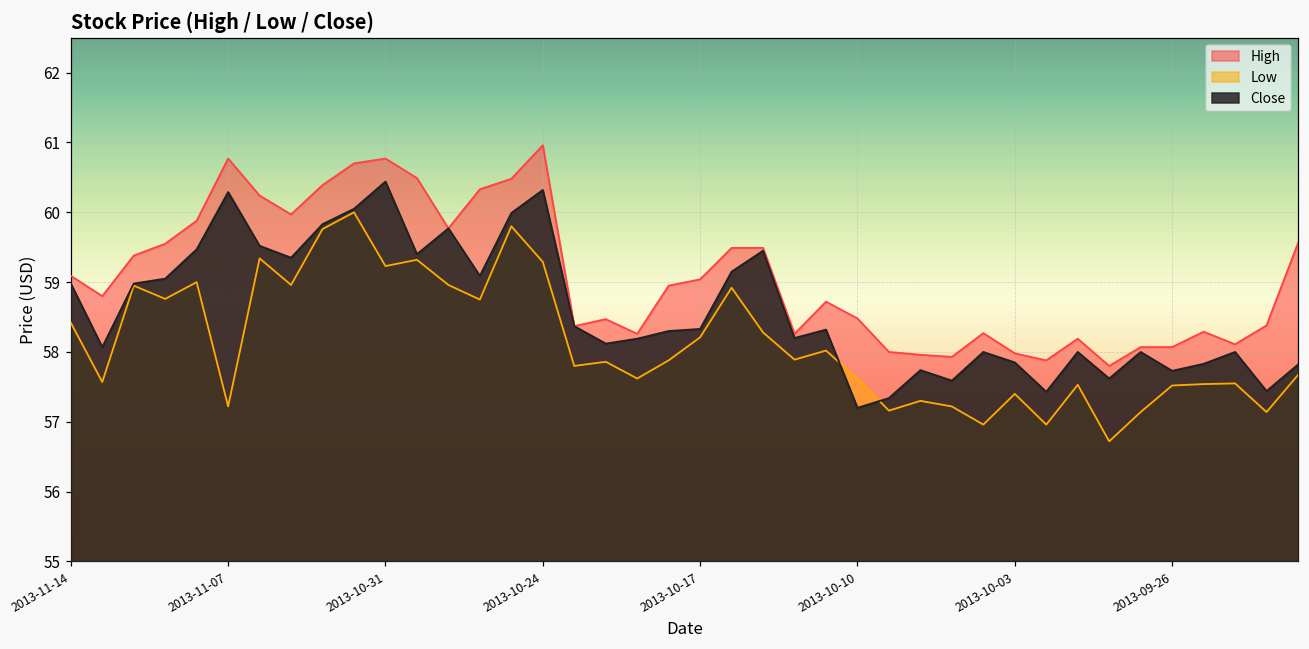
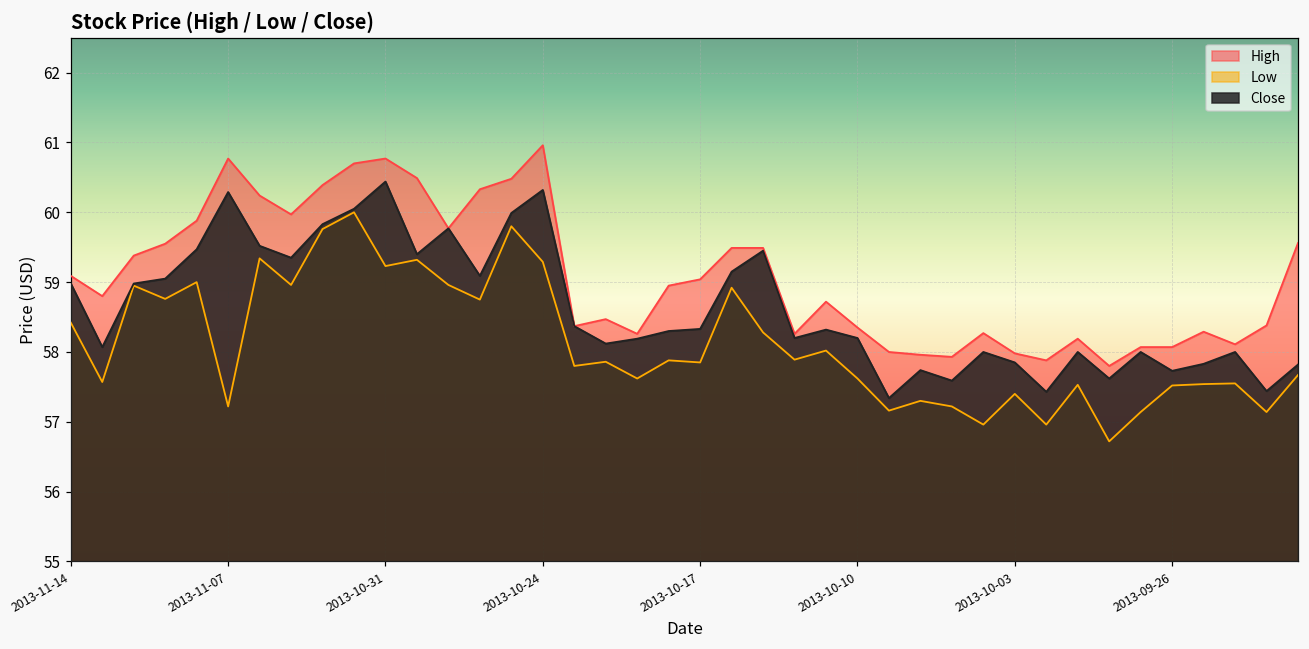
Low, 2013-10-17: 58.2 -> 57.9
High, 2013-10-10: 58.5 -> 58.4
Close, 2013-10-10: 57.2 -> 58.2
